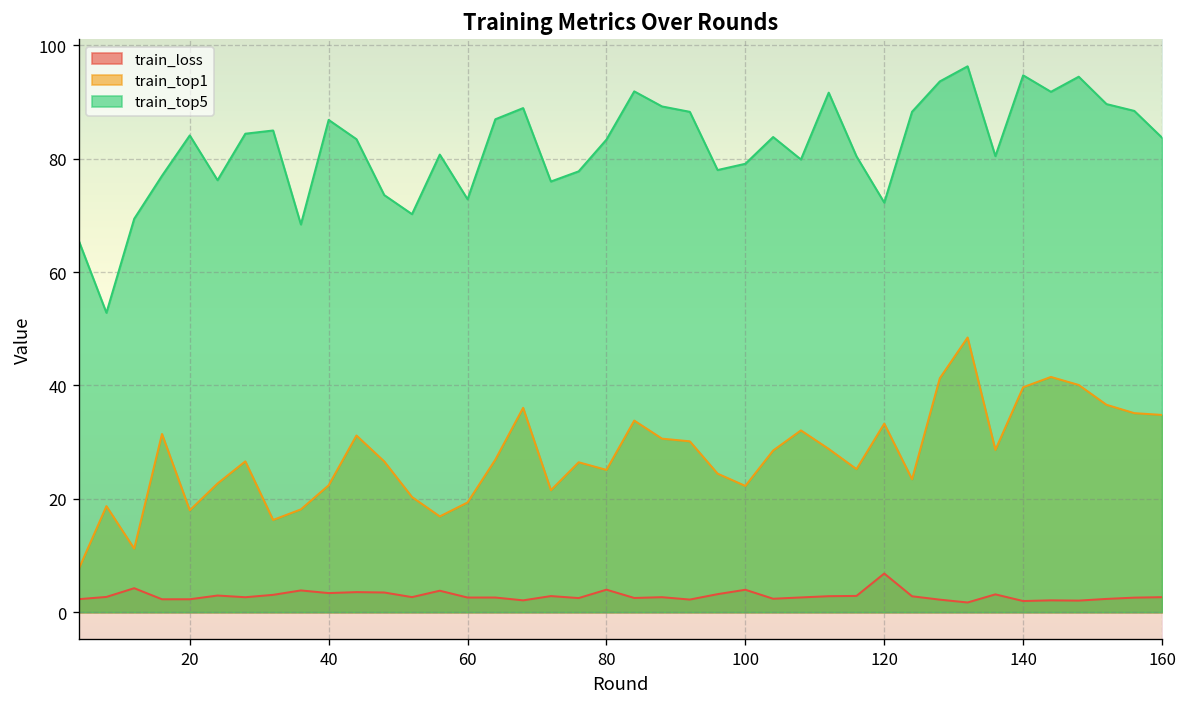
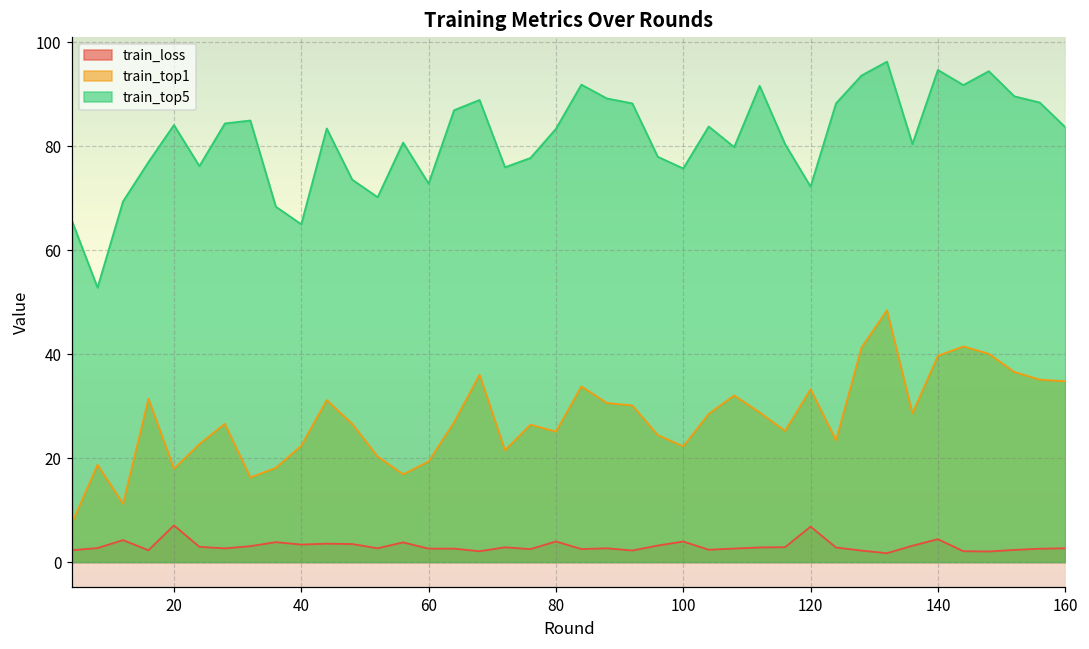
train_loss, 20: 2 -> 7
train_top5, 40: 87 -> 65
train_top5, 100: 79 -> 76
train_loss, 140: 2 -> 4
